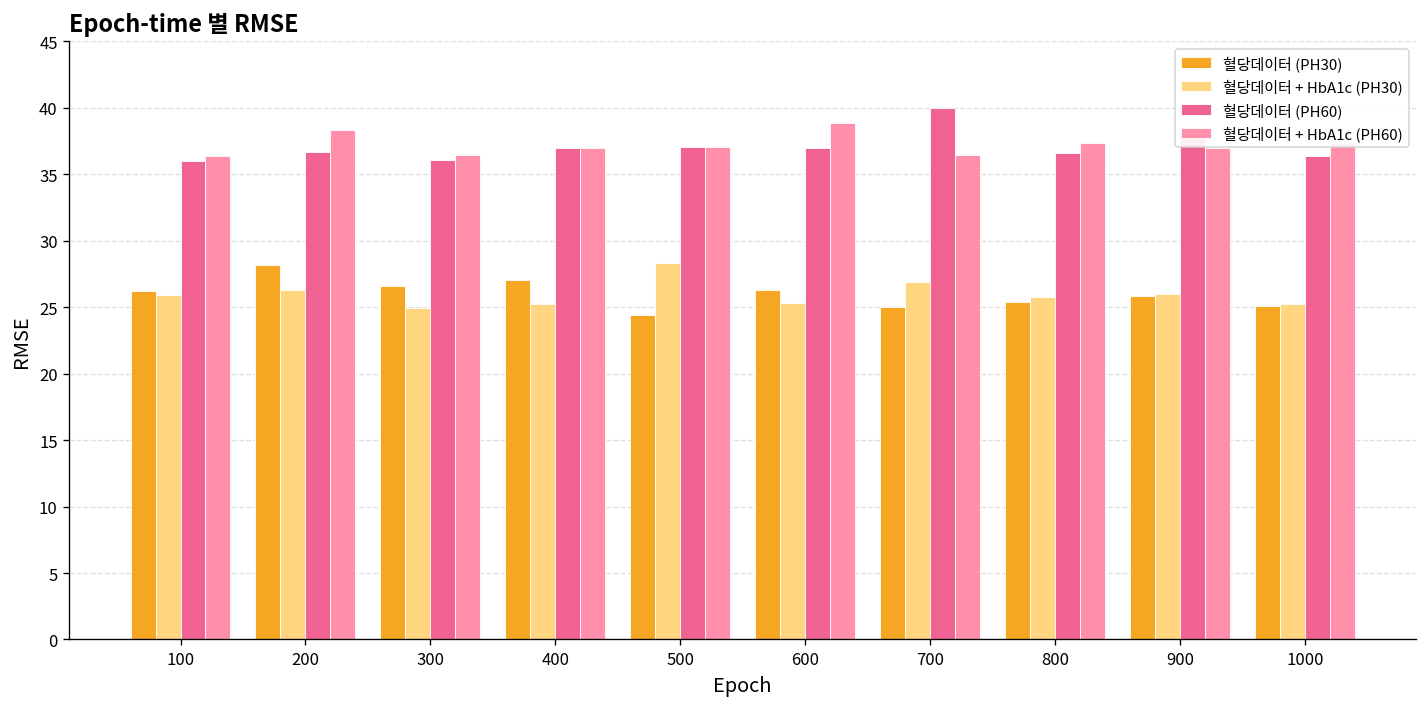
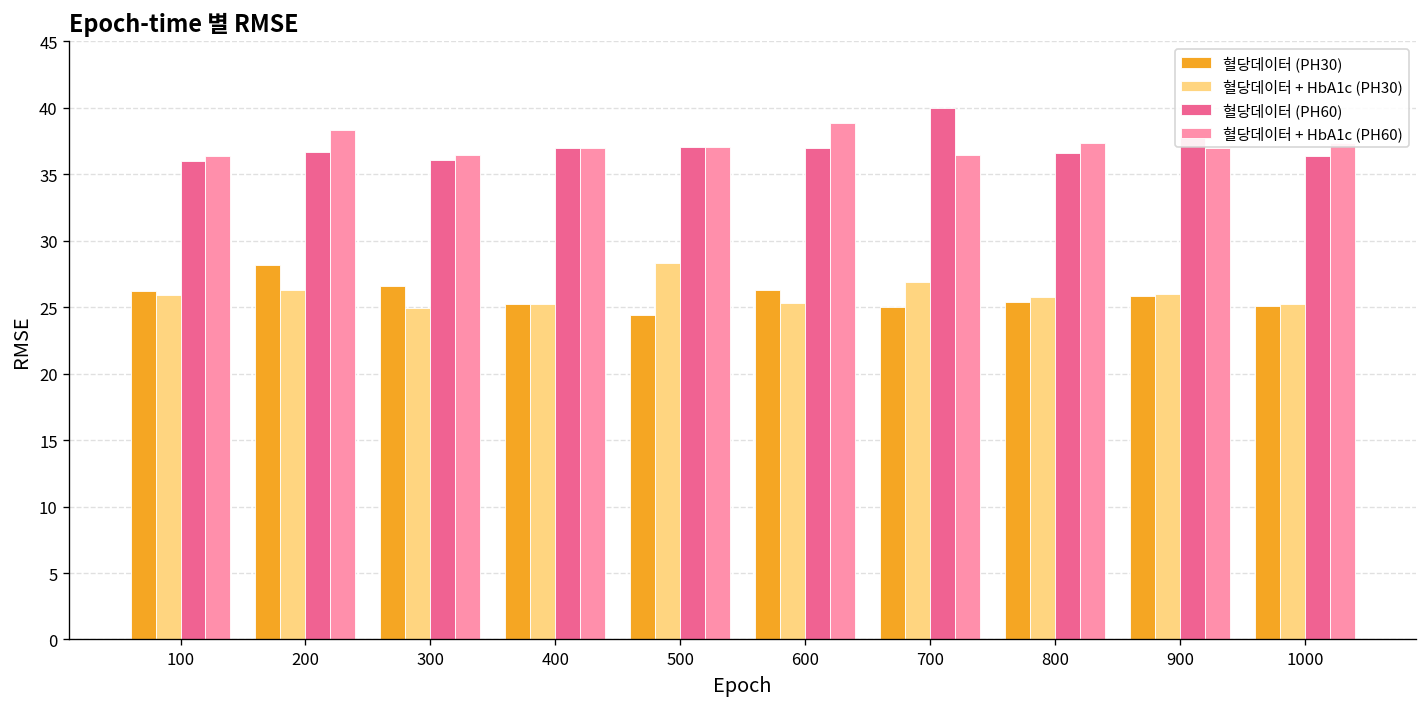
혈당데이터 (PH30), 400: 27.0 -> 25.2
